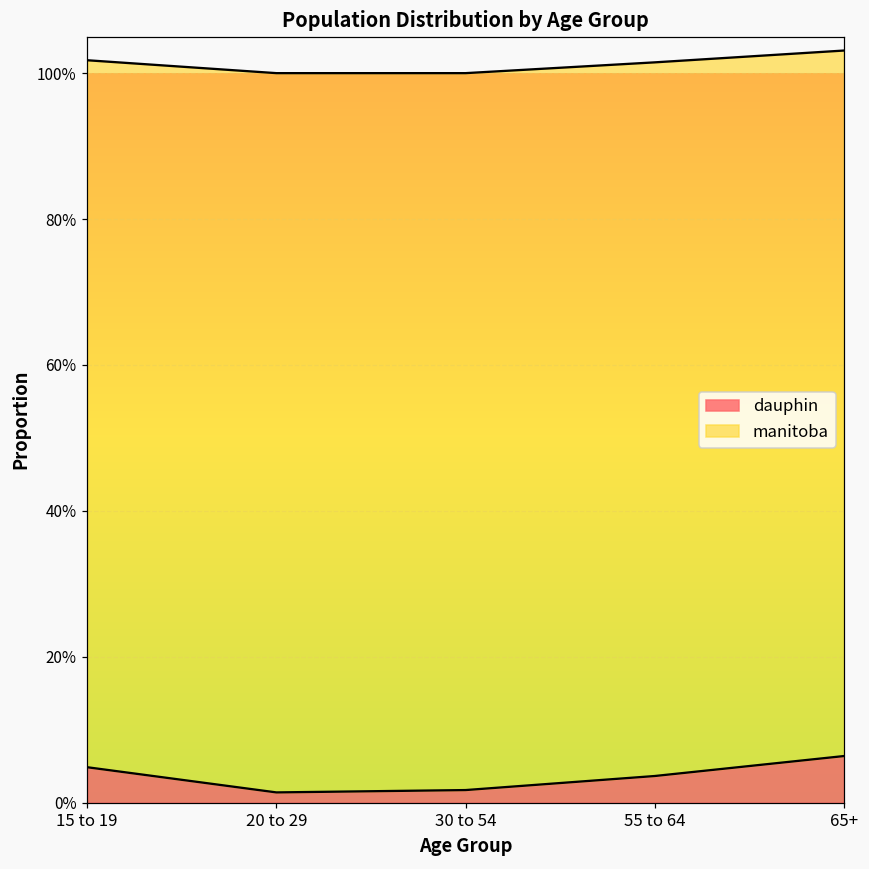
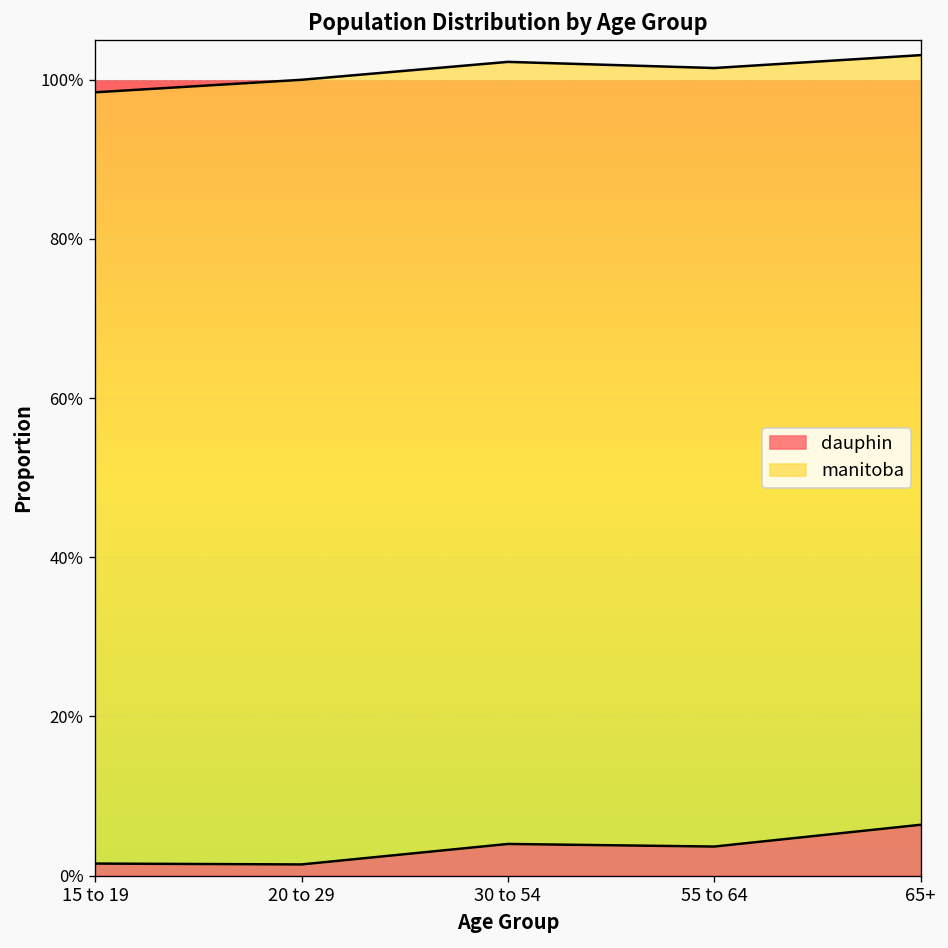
dauphin, 15 to 19: 5% -> 2%
dauphin, 30 to 54: 2% -> 4%
